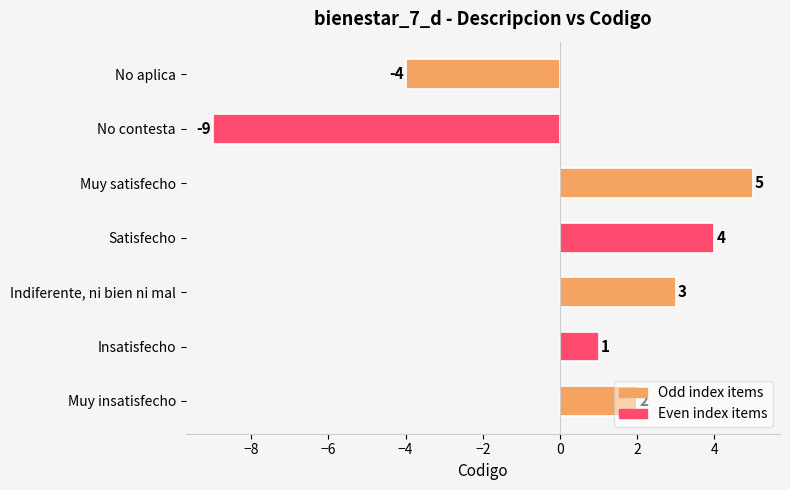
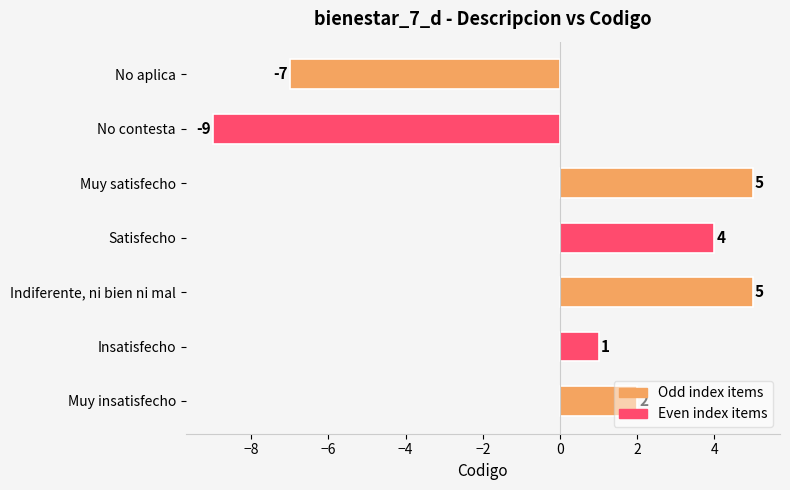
No aplica: -4 -> -7
Indiferente, ni bien ni mal: 3 -> 5
